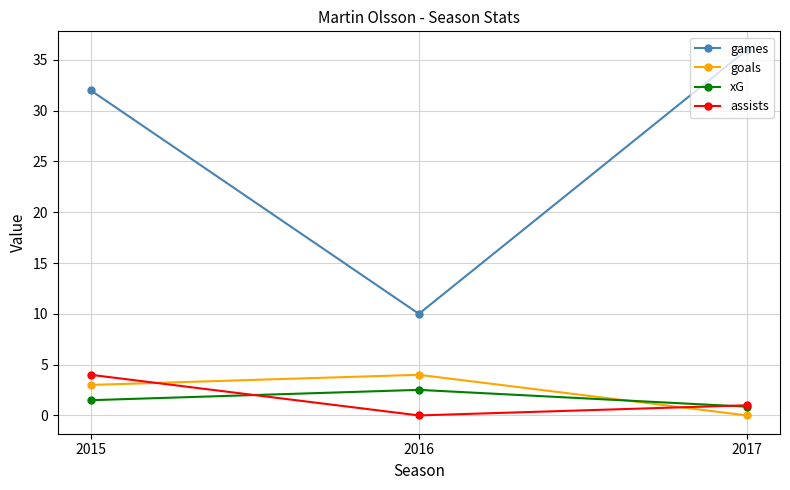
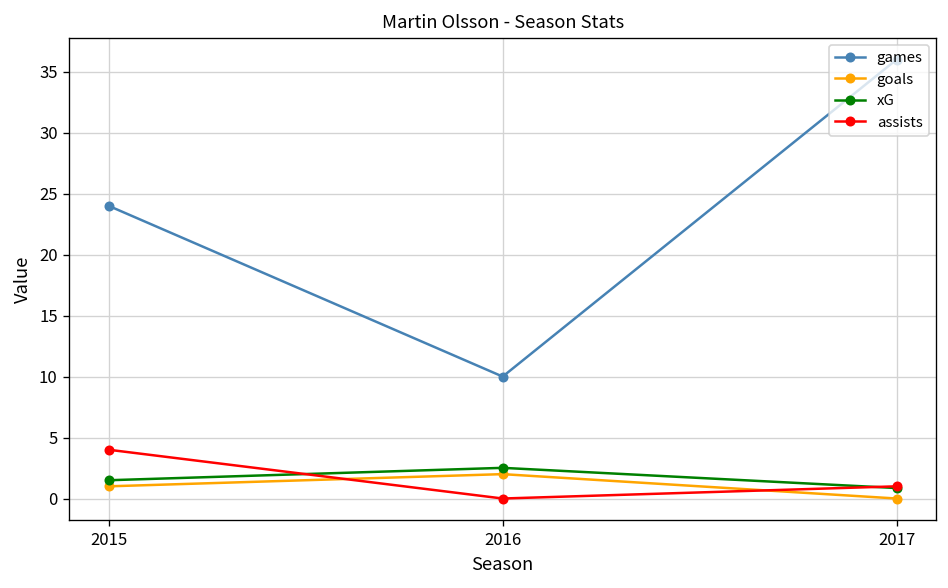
games, 2015: 32 -> 24
goals, 2015: 3 -> 1
goals, 2016: 4 -> 2
